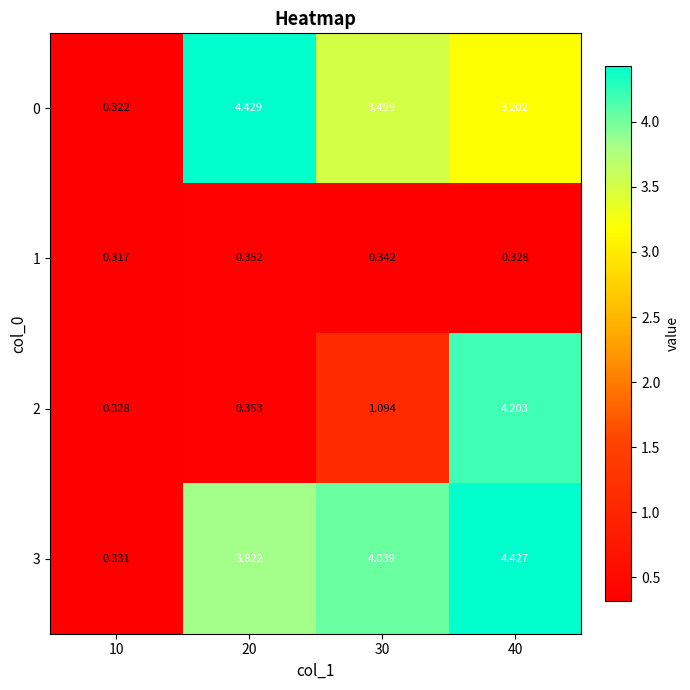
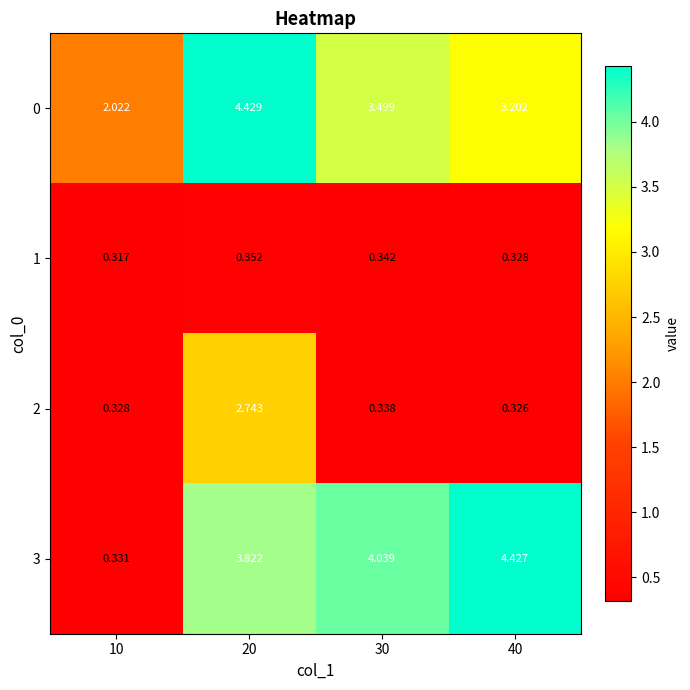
0, 10: 0.322 -> 2.022
2, 20: 0.353 -> 2.743
2, 30: 1.094 -> 0.338
2, 40: 4.203 -> 0.326
